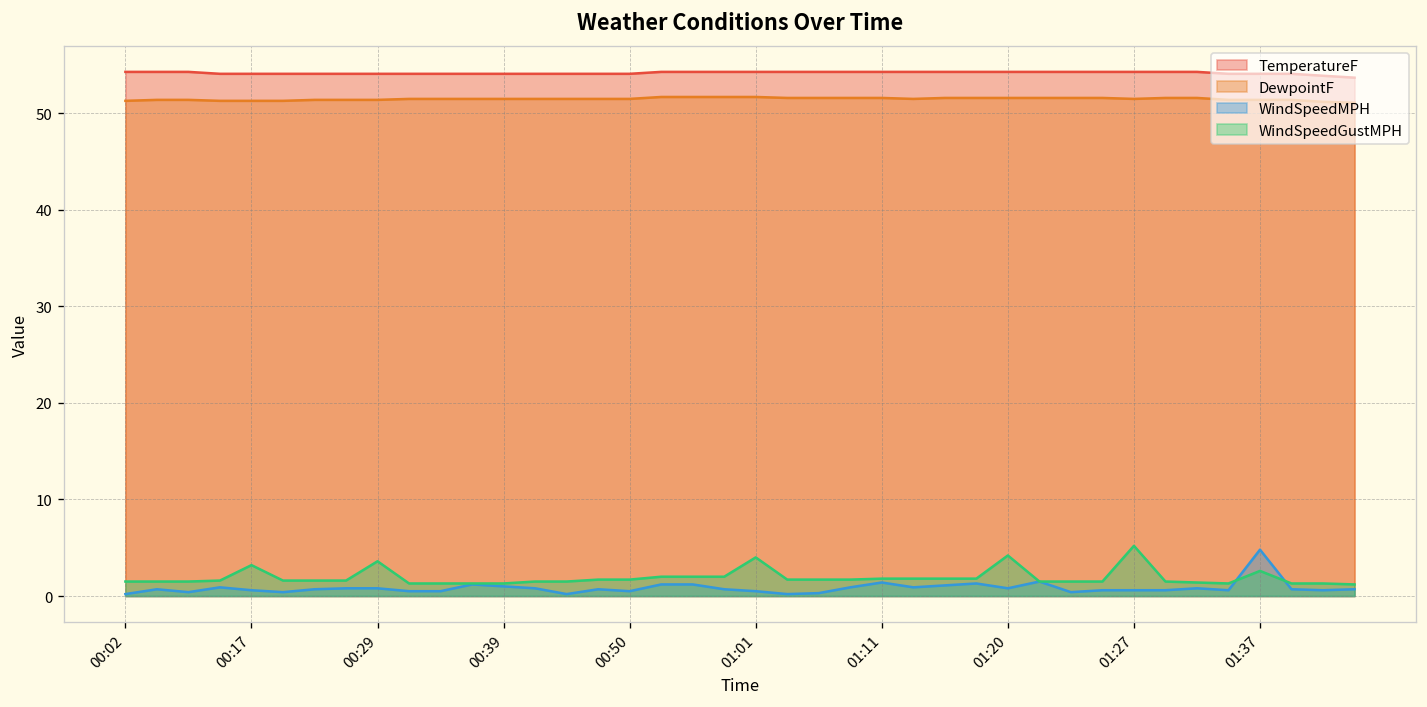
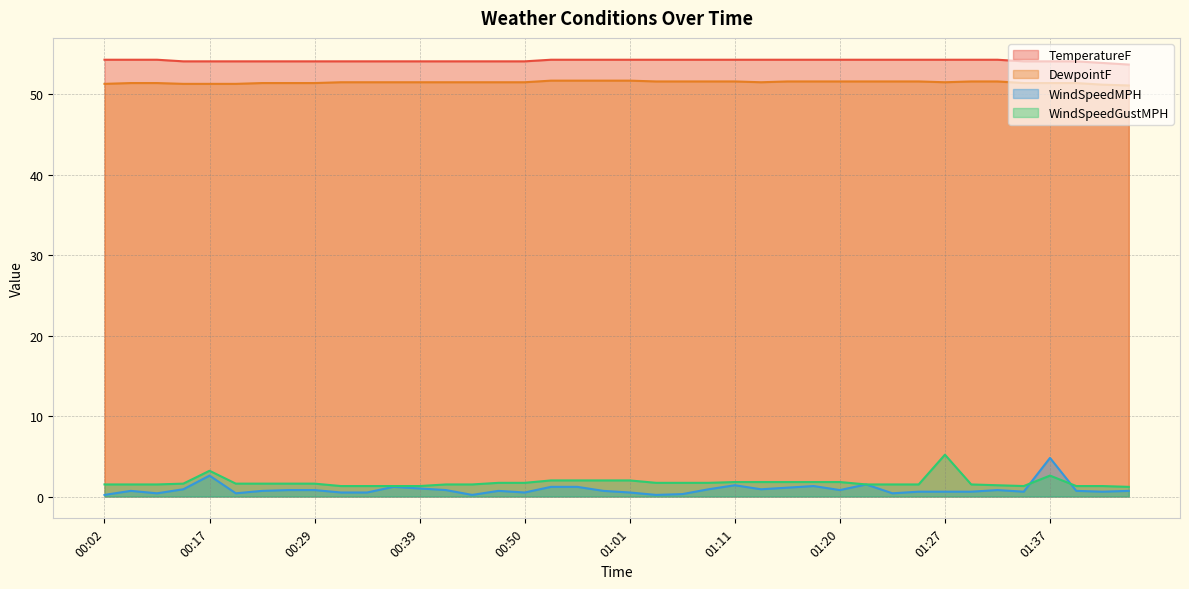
WindSpeedMPH, 00:17: 1 -> 3
WindSpeedGustMPH, 00:29: 4 -> 2
WindSpeedGustMPH, 01:01: 4 -> 2
WindSpeedGustMPH, 01:20: 4 -> 2
